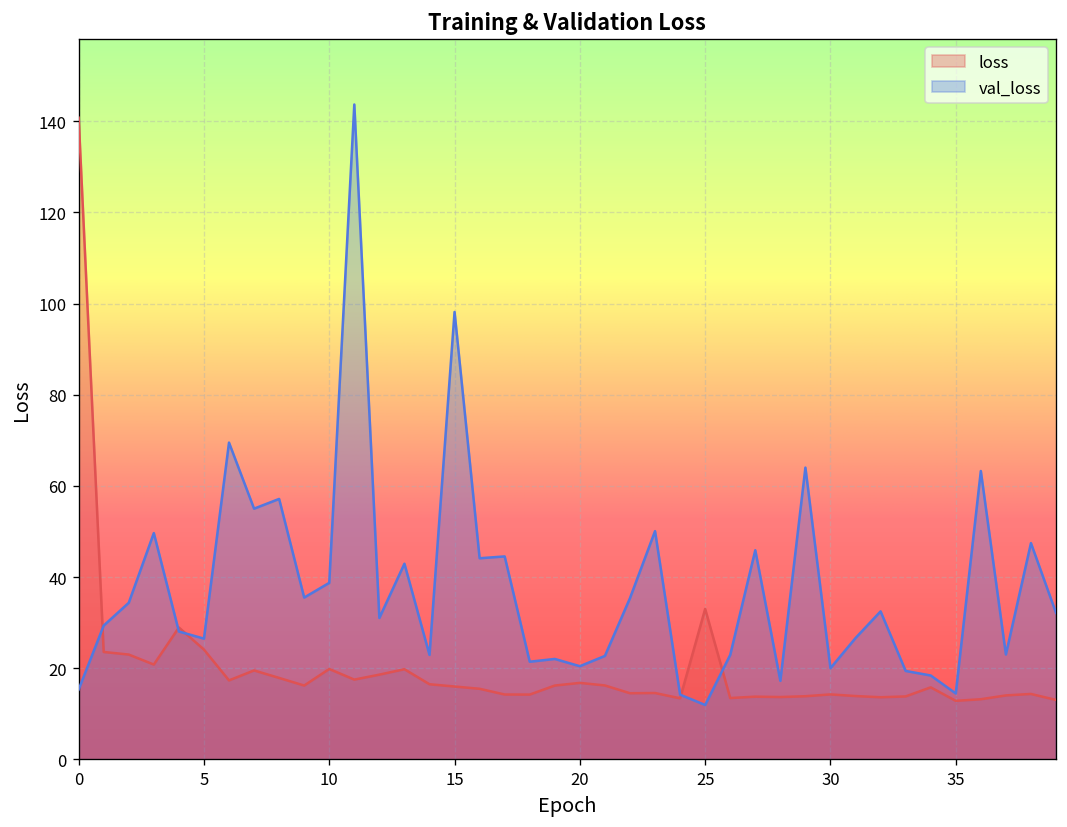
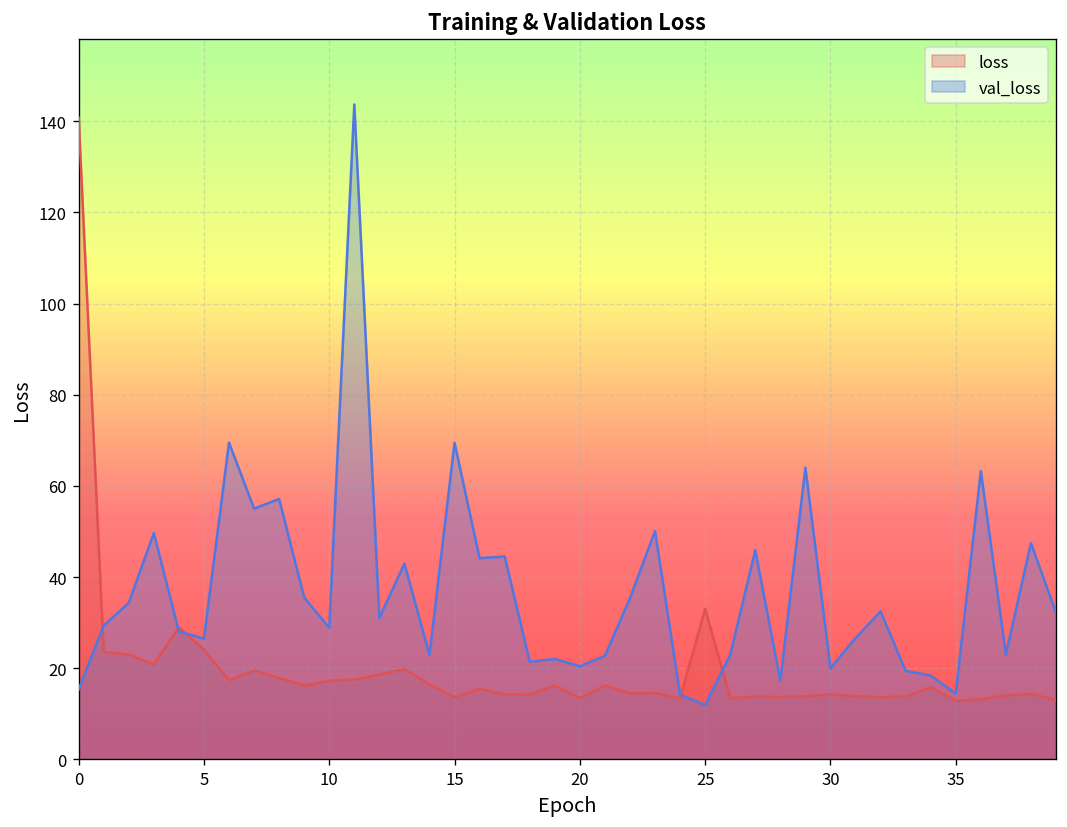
loss, 10: 20 -> 17
val_loss, 10: 39 -> 29
loss, 15: 16 -> 14
val_loss, 15: 98 -> 69
loss, 20: 17 -> 13
